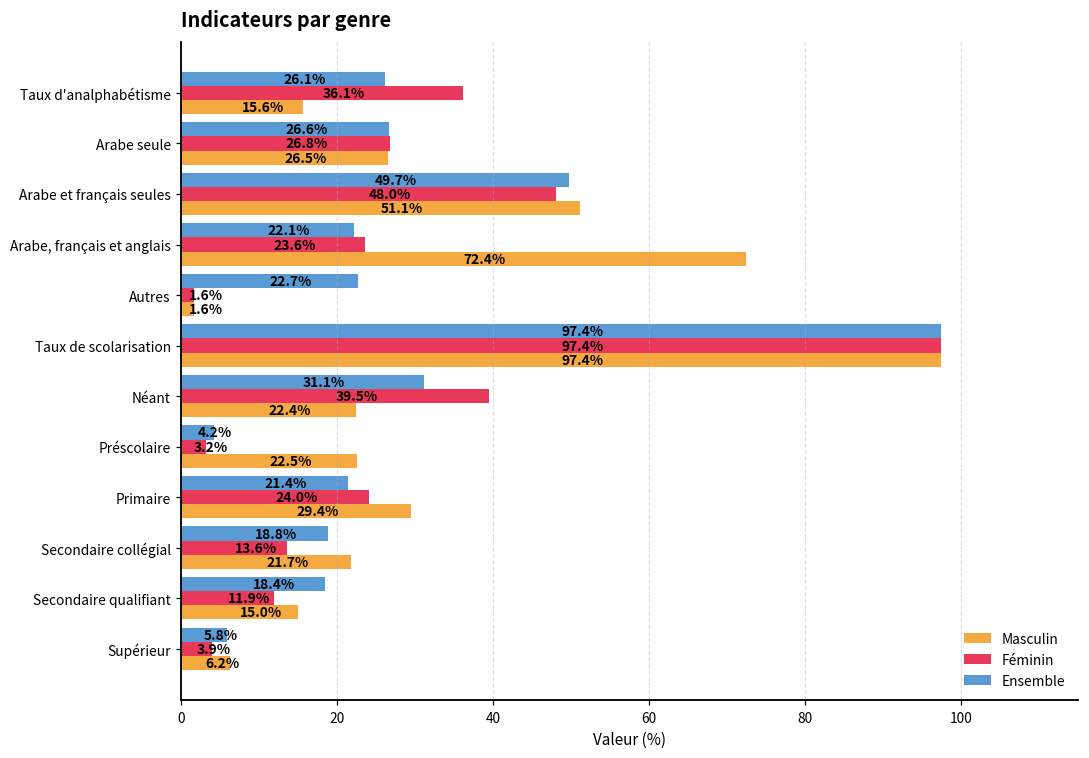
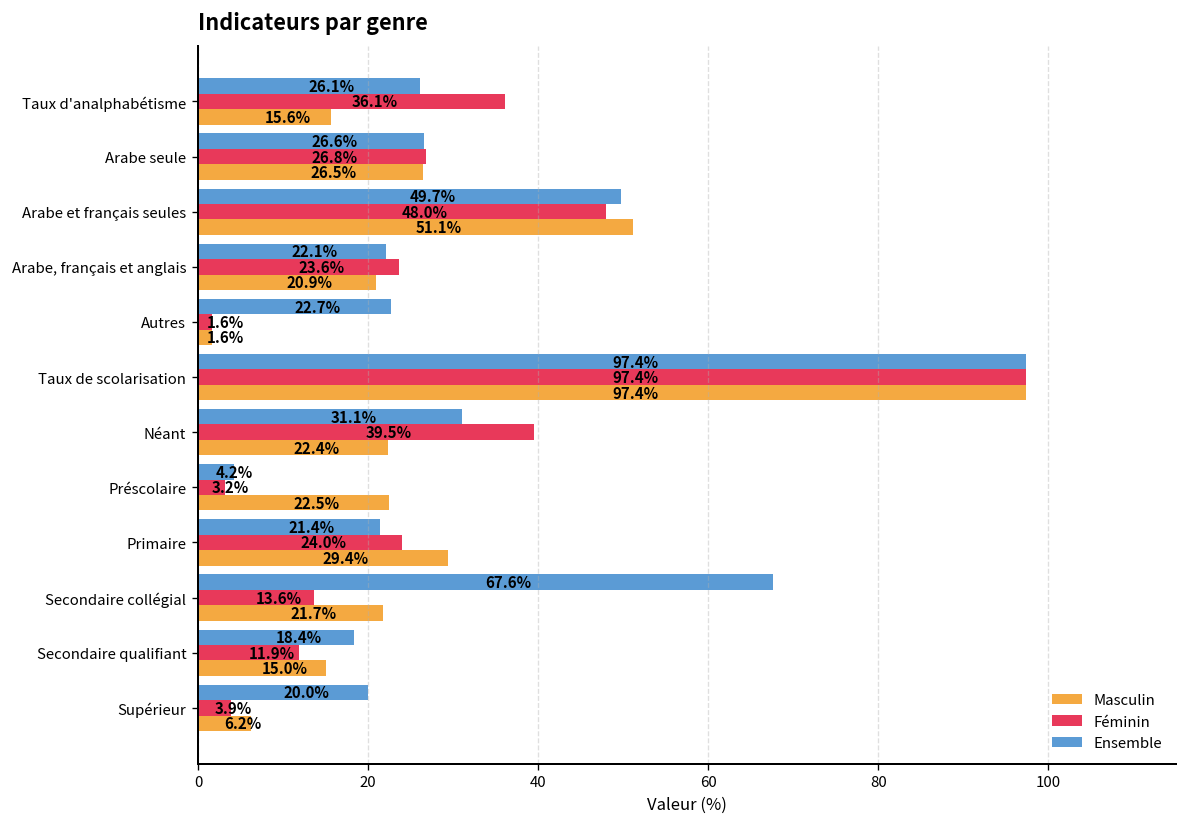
Masculin, Arabe, français et anglais: 72.4% -> 20.9%
Ensemble, Secondaire collégial: 18.8% -> 67.6%
Ensemble, Supérieur: 5.8% -> 20.0%
